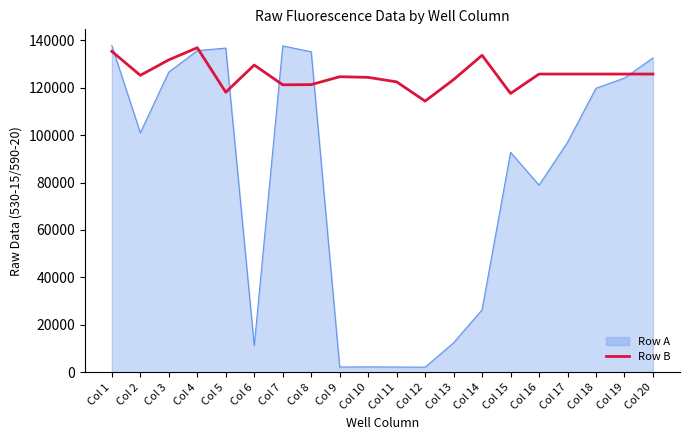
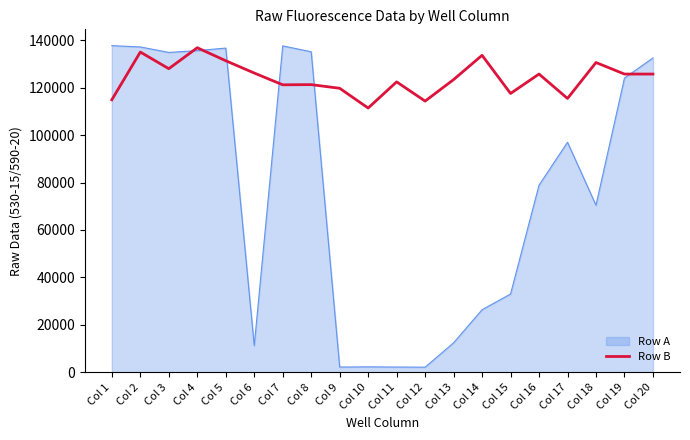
Row B, Col 1: 135000 -> 115000
Row A, Col 2: 101000 -> 137000
Row B, Col 2: 125000 -> 135000
Row A, Col 3: 127000 -> 135000
Row B, Col 3: 132000 -> 128000
Row B, Col 5: 118000 -> 131000
Row B, Col 6: 130000 -> 126000
Row B, Col 9: 125000 -> 120000
Row B, Col 10: 124000 -> 111000
Row A, Col 15: 93000 -> 33000
Row B, Col 17: 126000 -> 115000
Row A, Col 18: 120000 -> 70000
Row B, Col 18: 126000 -> 131000
